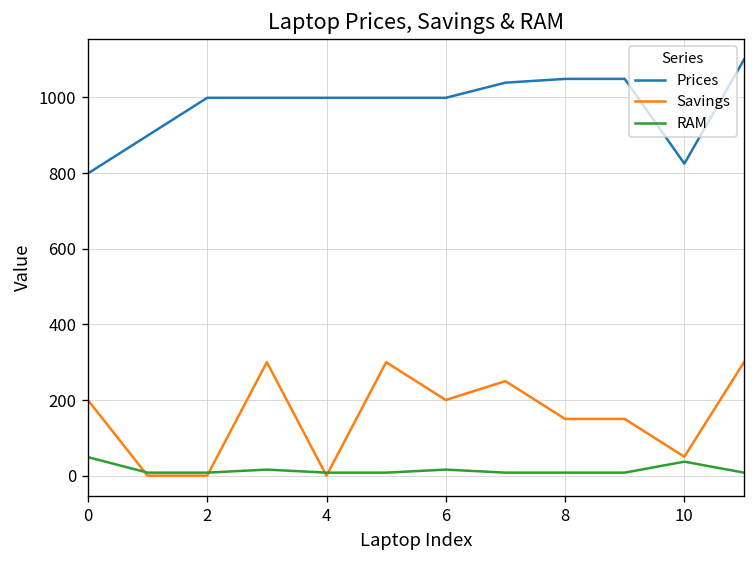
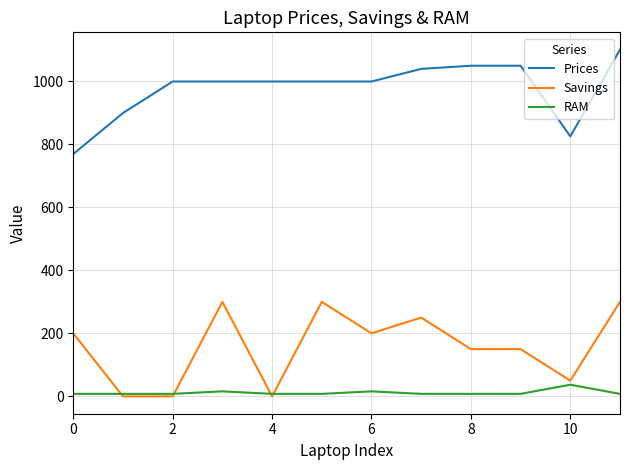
Prices, 0: 800 -> 770
RAM, 0: 50 -> 10
